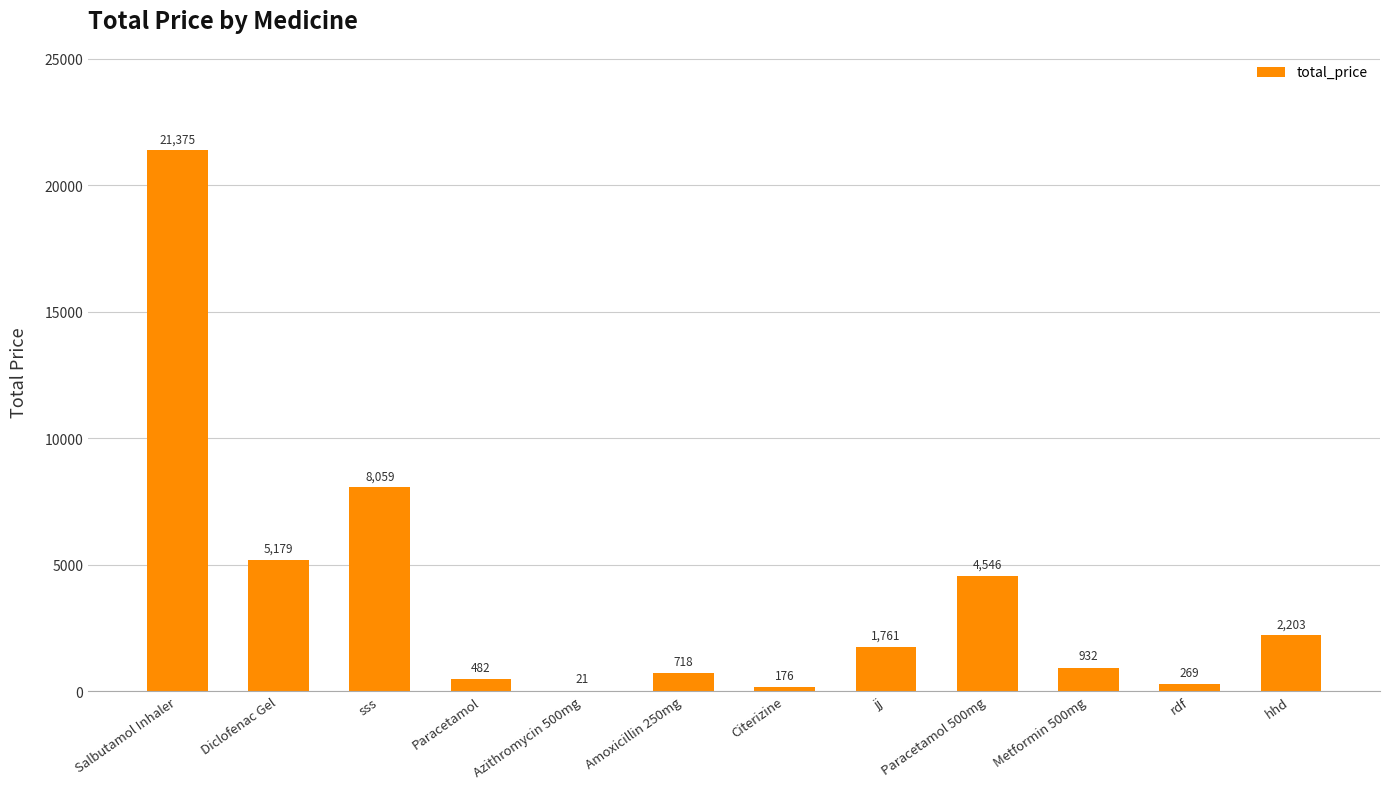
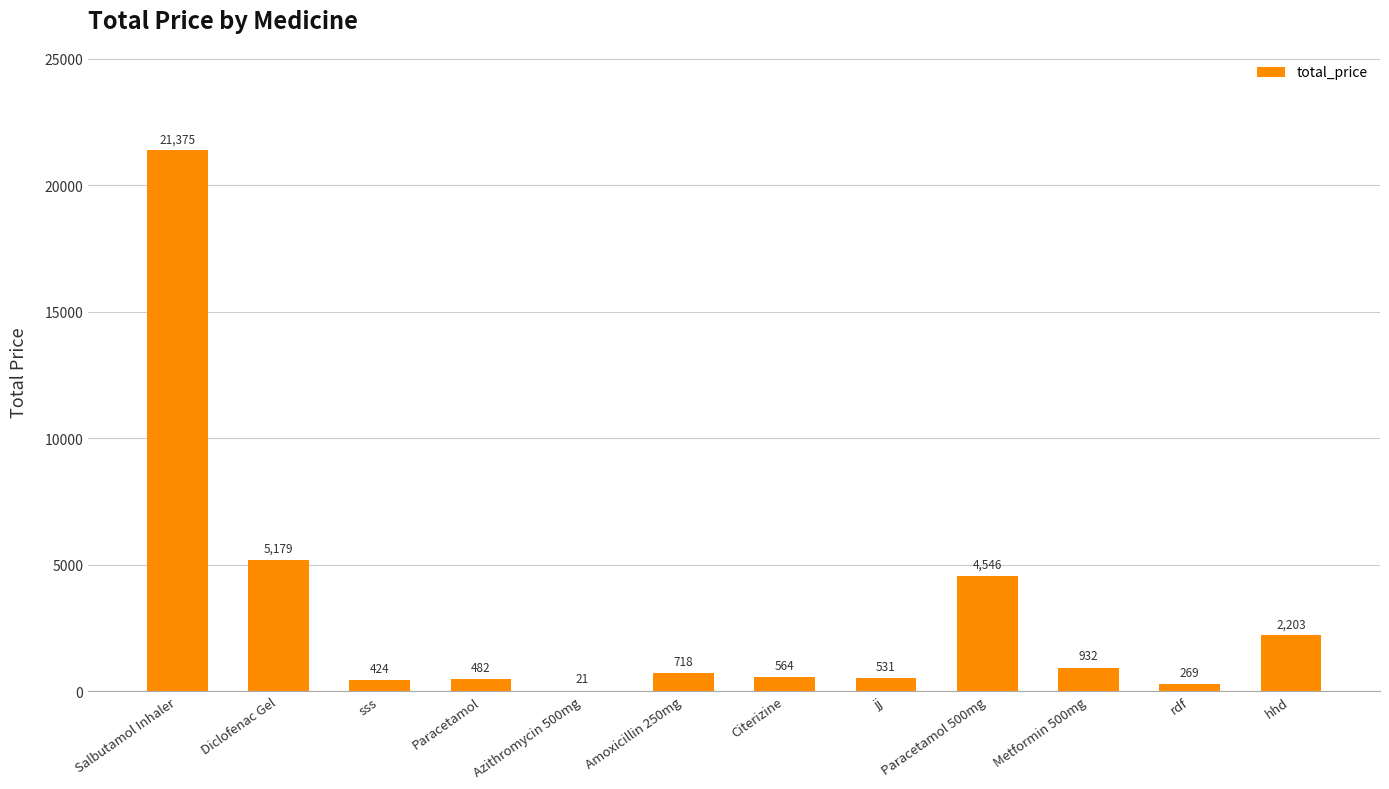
sss: 8,059 -> 424
Citerizine: 176 -> 564
jj: 1,761 -> 531
